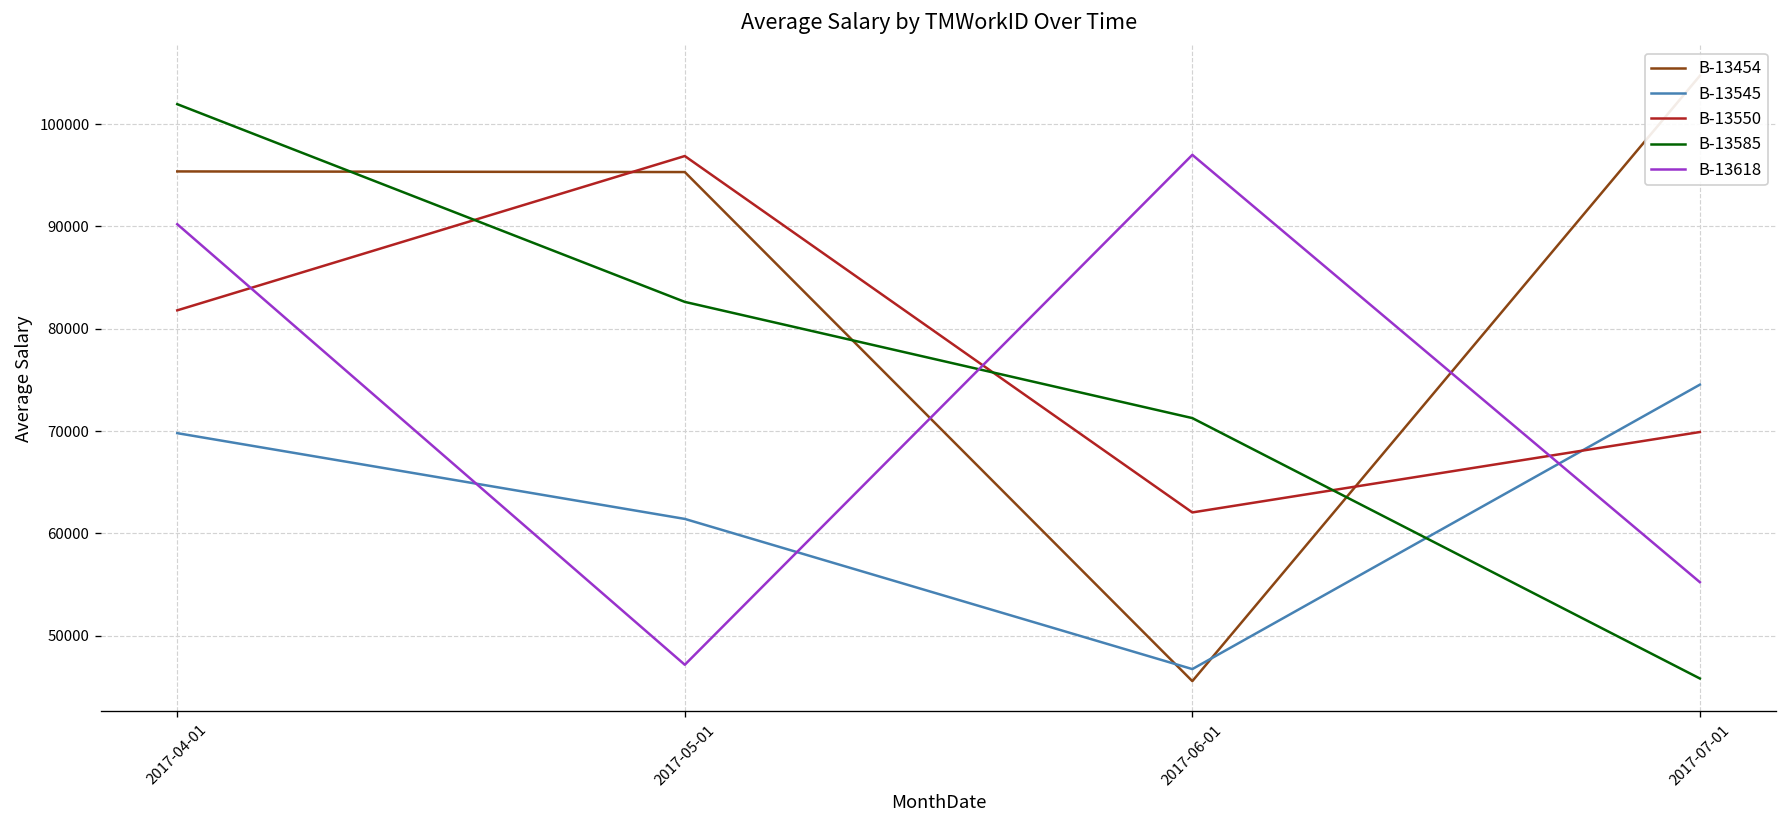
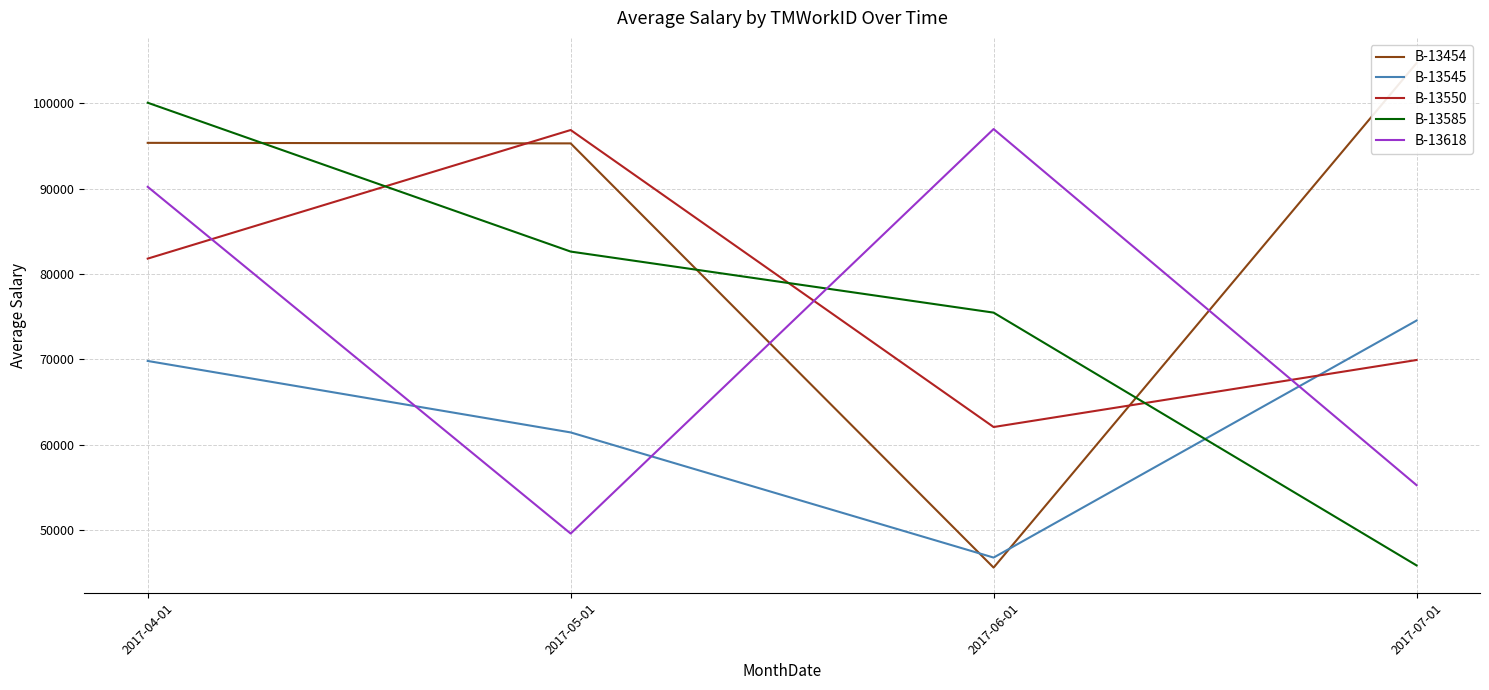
B-13585, 2017-04-01: 102000 -> 100000
B-13618, 2017-05-01: 47000 -> 50000
B-13585, 2017-06-01: 71000 -> 75000
